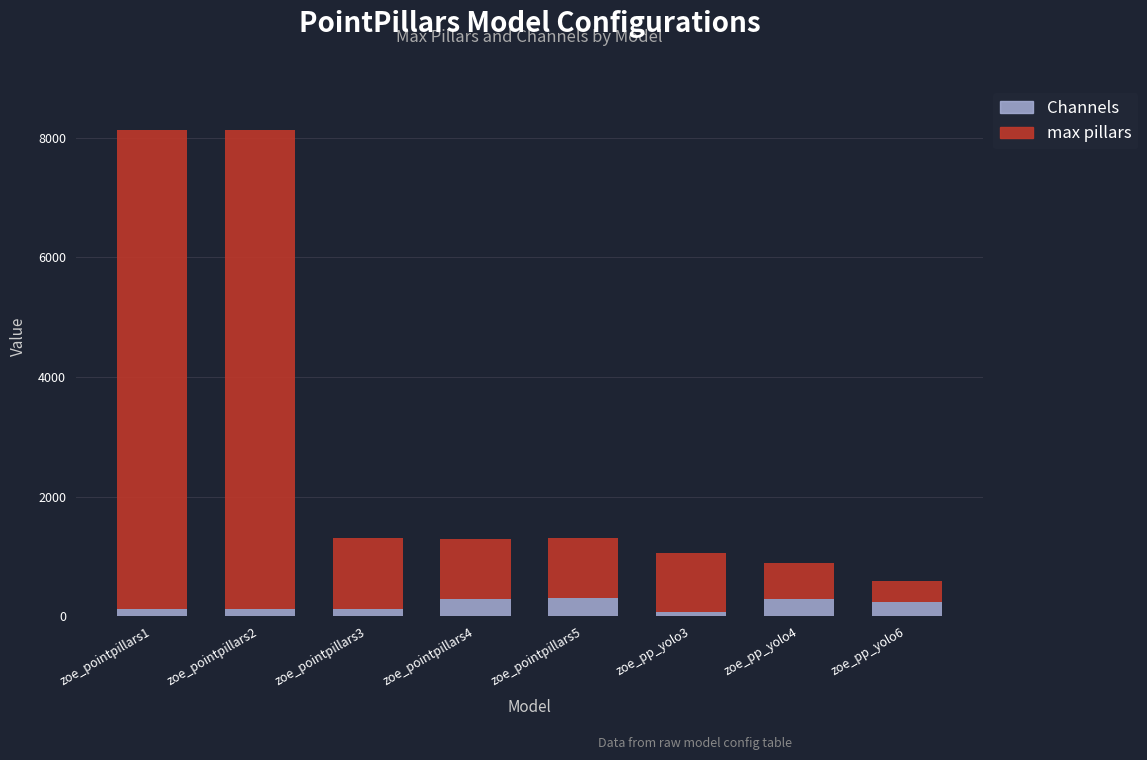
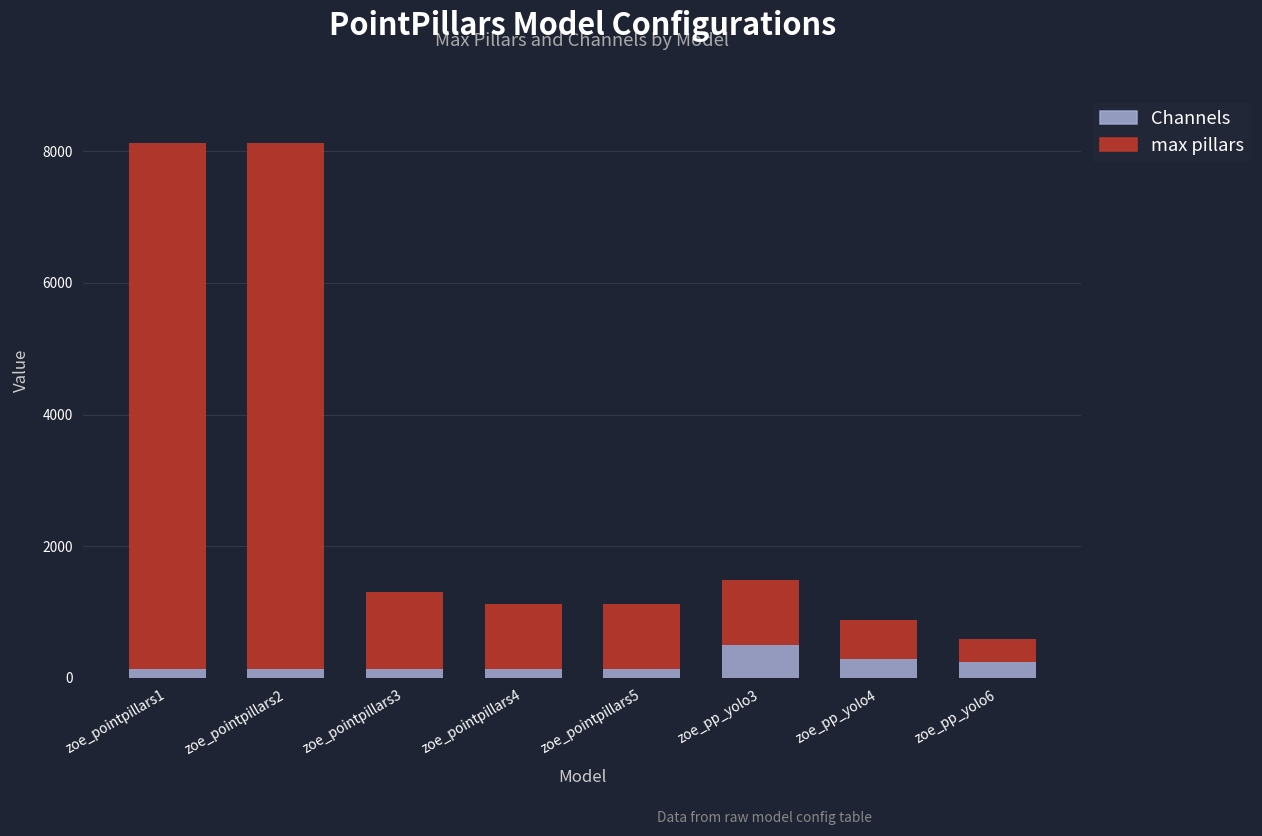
Channels, zoe_pointpillars4: 300 -> 100
Channels, zoe_pointpillars5: 300 -> 100
Channels, zoe_pp_yolo3: 100 -> 500
